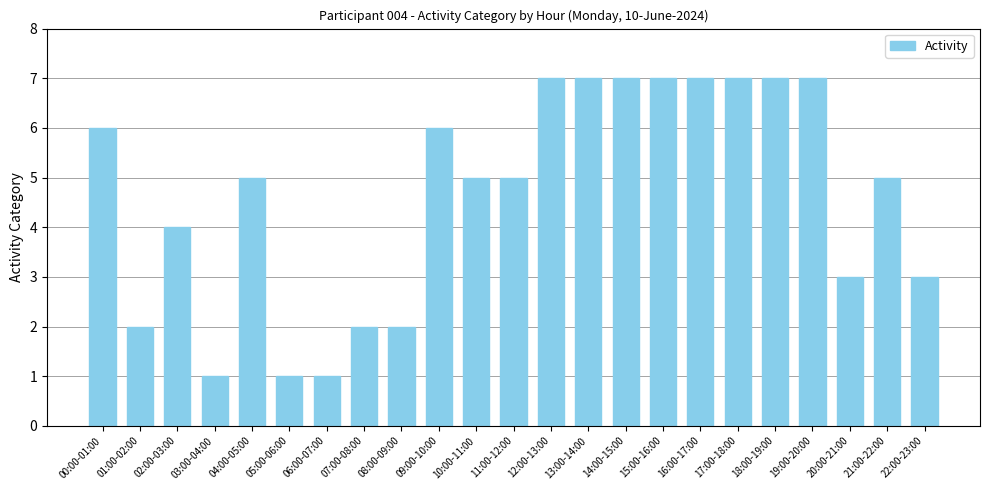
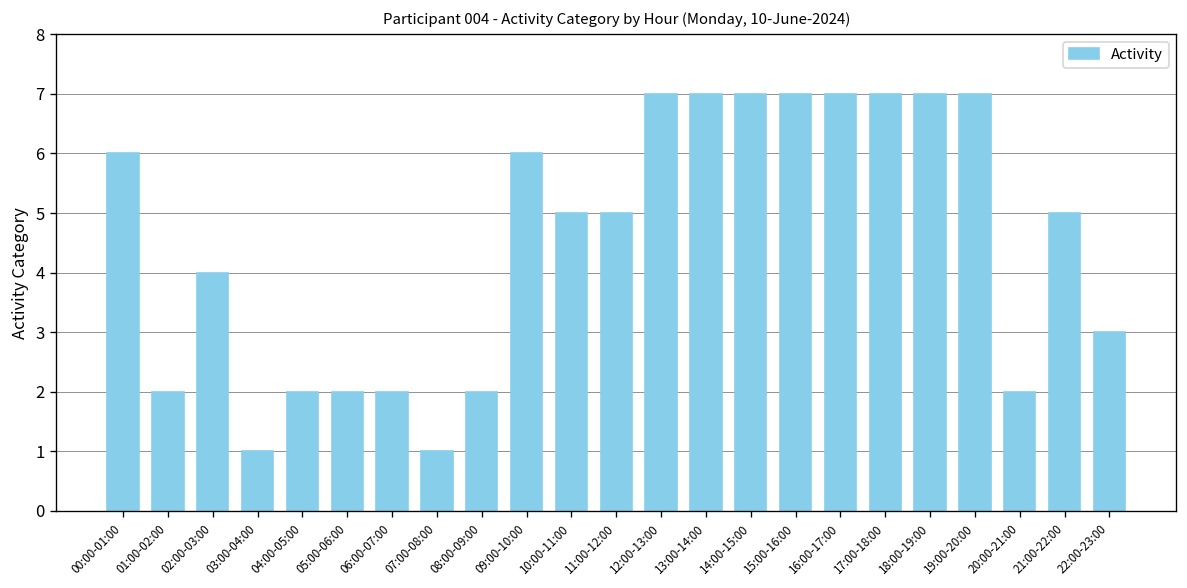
04:00-05:00: 5 -> 2
05:00-06:00: 1 -> 2
06:00-07:00: 1 -> 2
07:00-08:00: 2 -> 1
20:00-21:00: 3 -> 2
